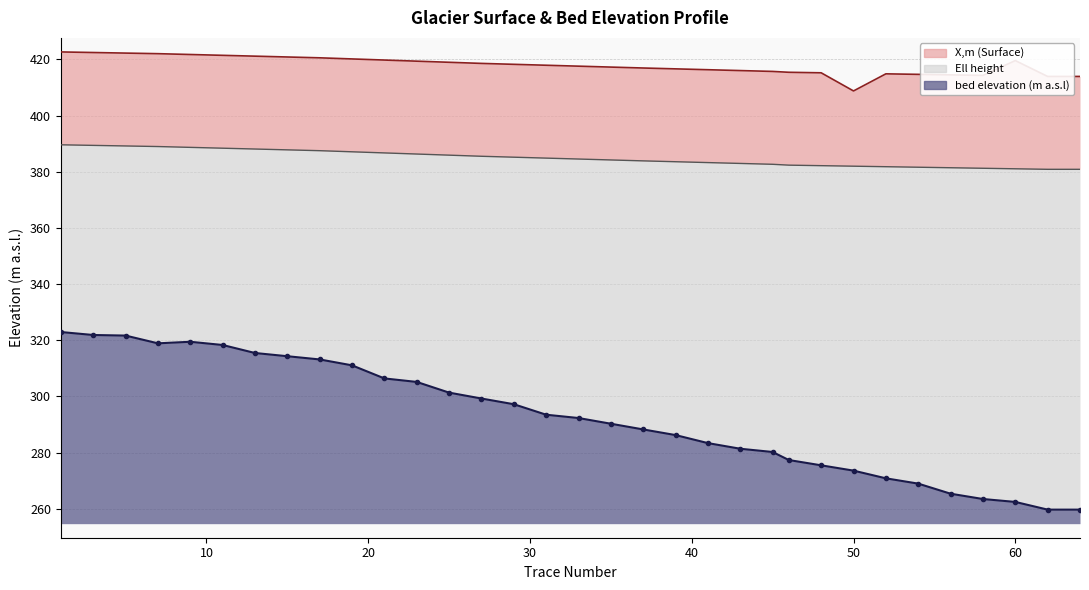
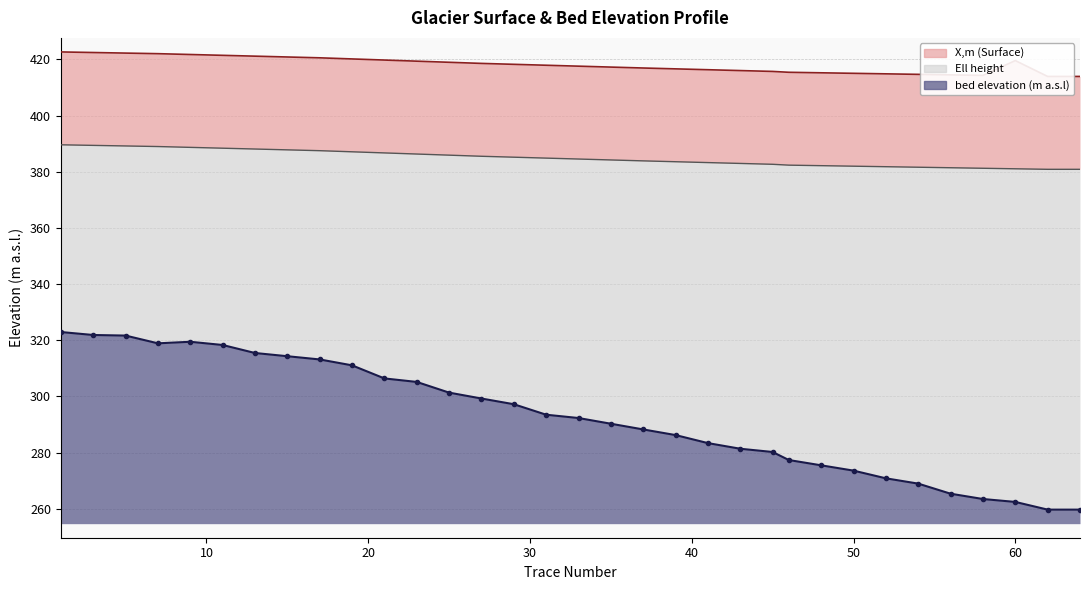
X,m (Surface), 50: 409 -> 415
